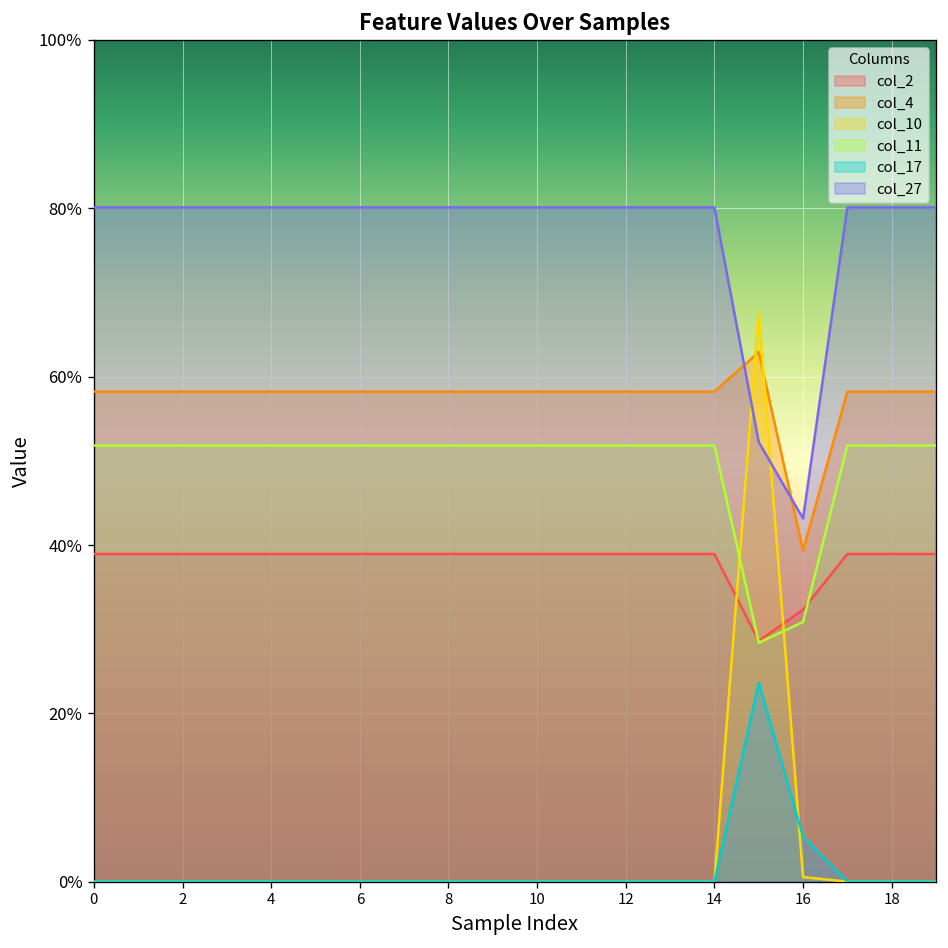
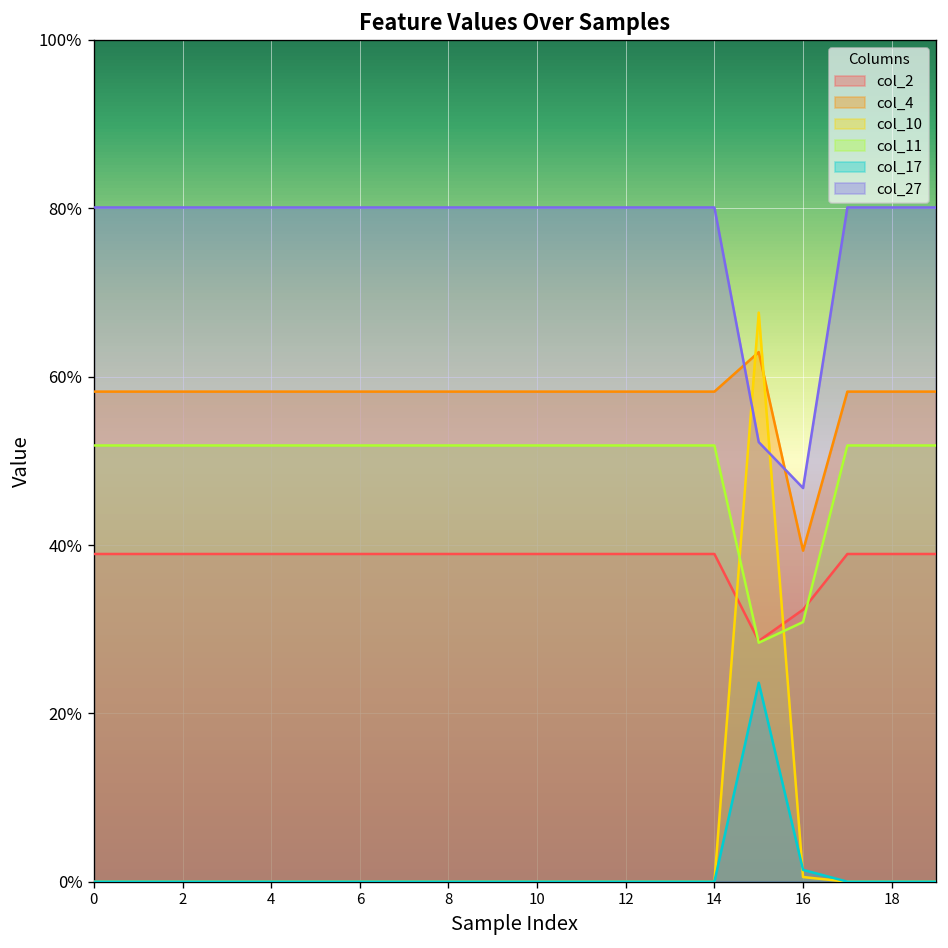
col_17, 16: 5% -> 1%
col_27, 16: 43% -> 47%
